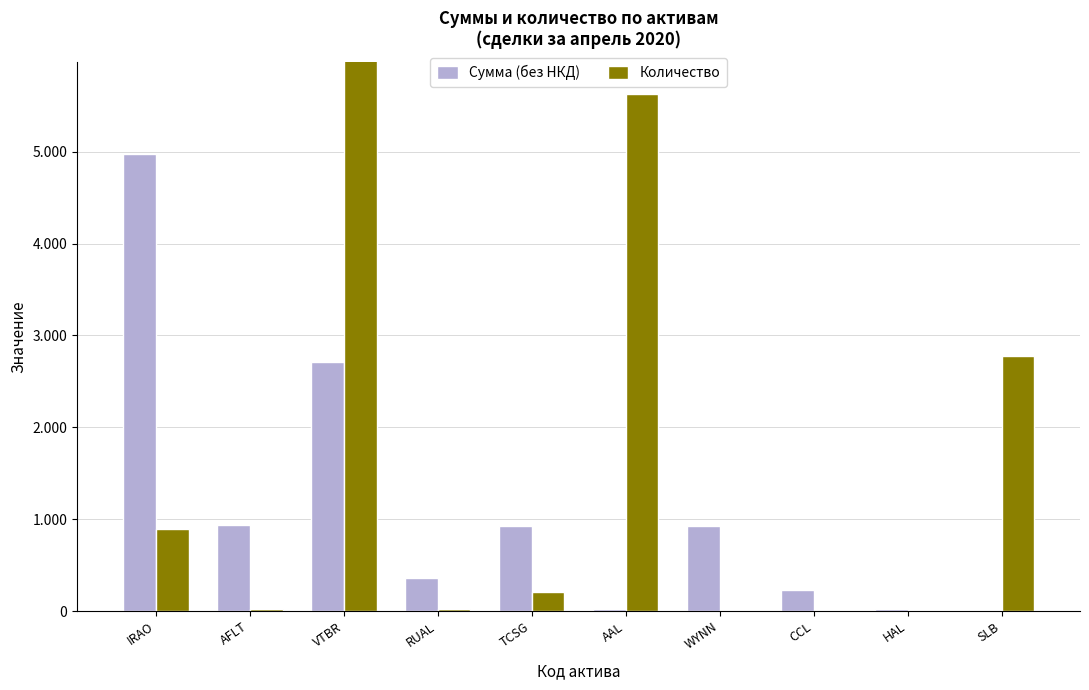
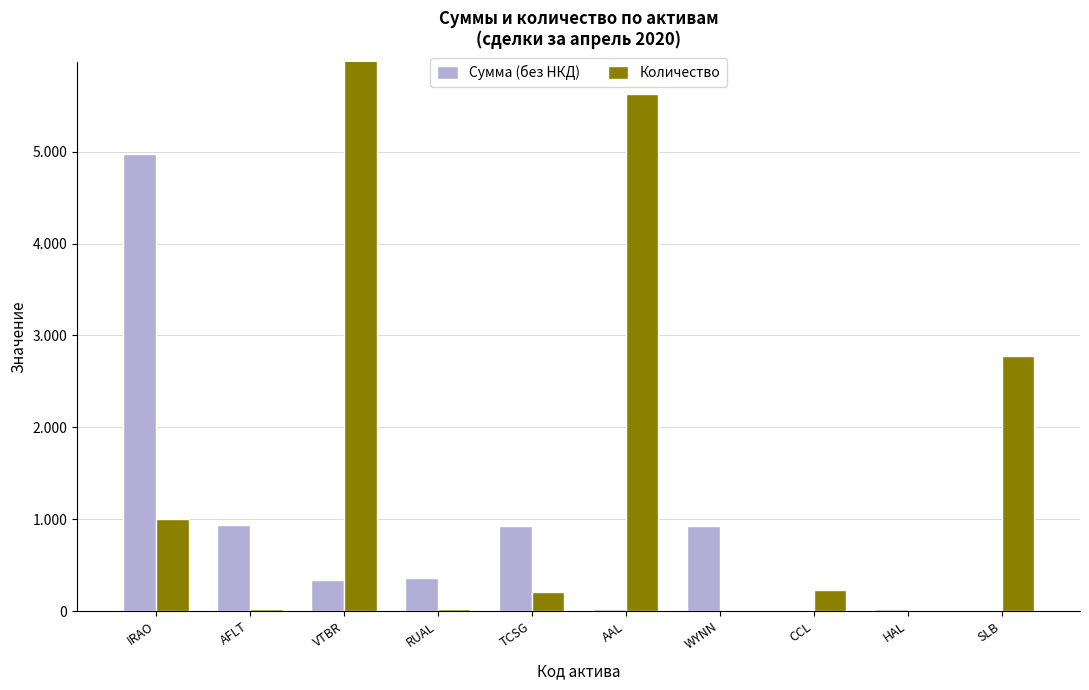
Количество, IRAO: 0.9 -> 1.0
Сумма (без НКД), VTBR: 2.7 -> 0.3
Сумма (без НКД), CCL: 0.2 -> 0.0
Количество, CCL: 0.0 -> 0.2
